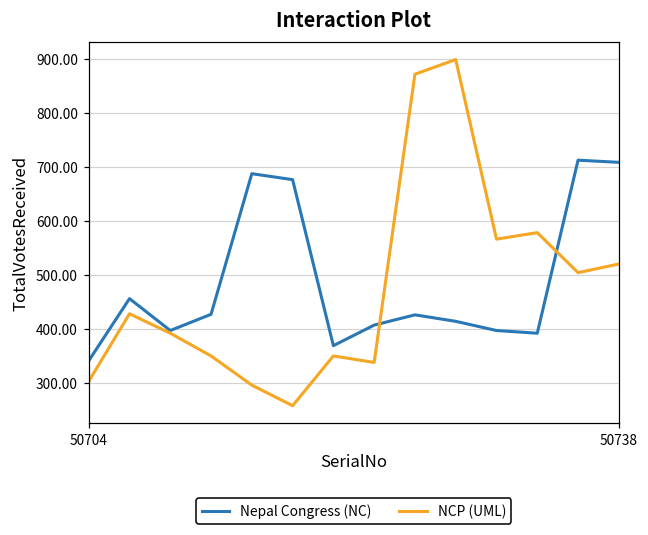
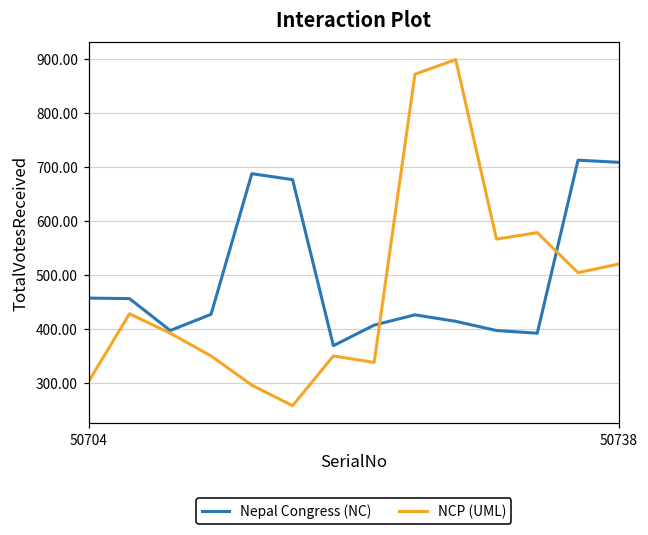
Nepal Congress (NC), 50704: 340 -> 460
